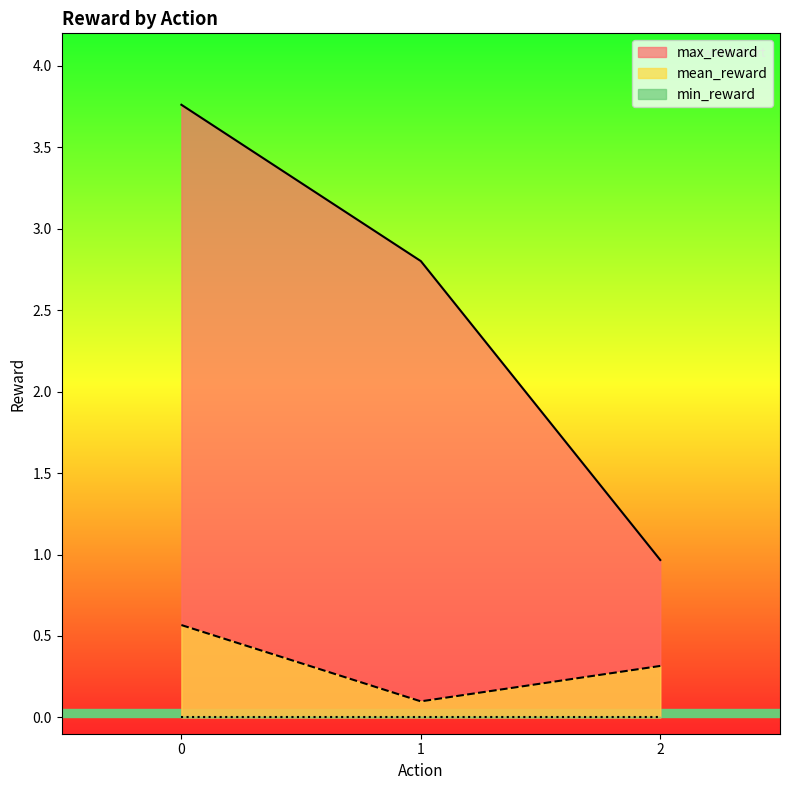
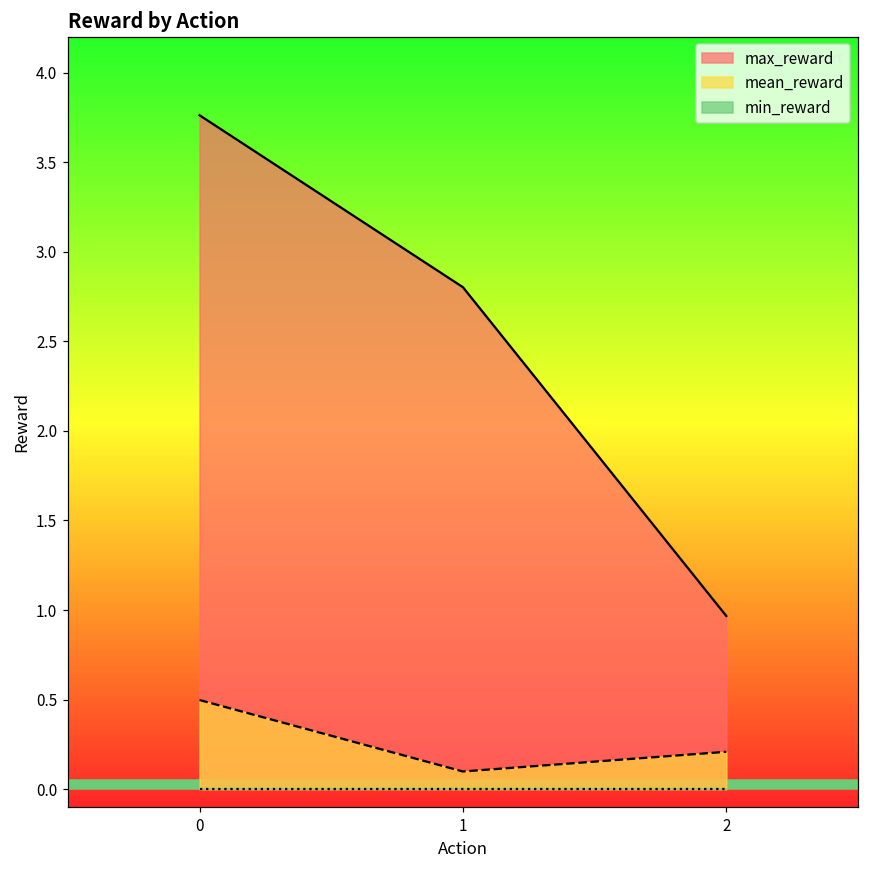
mean_reward, 0: 0.57 -> 0.50
mean_reward, 2: 0.32 -> 0.21
